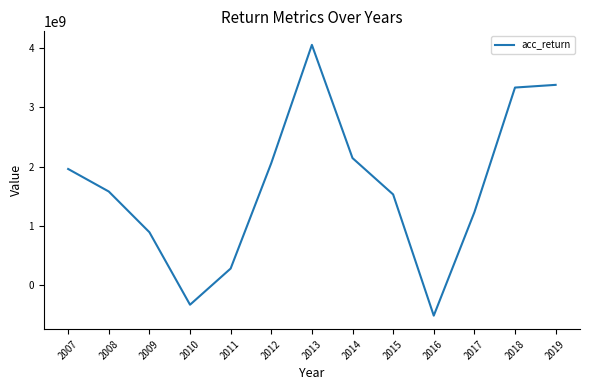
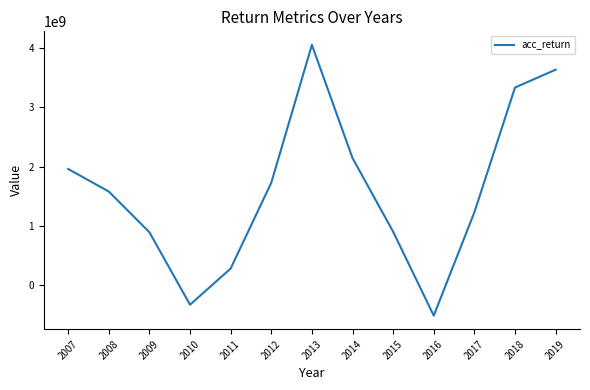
2012: 2100000000 -> 1700000000
2015: 1500000000 -> 900000000
2019: 3400000000 -> 3600000000
